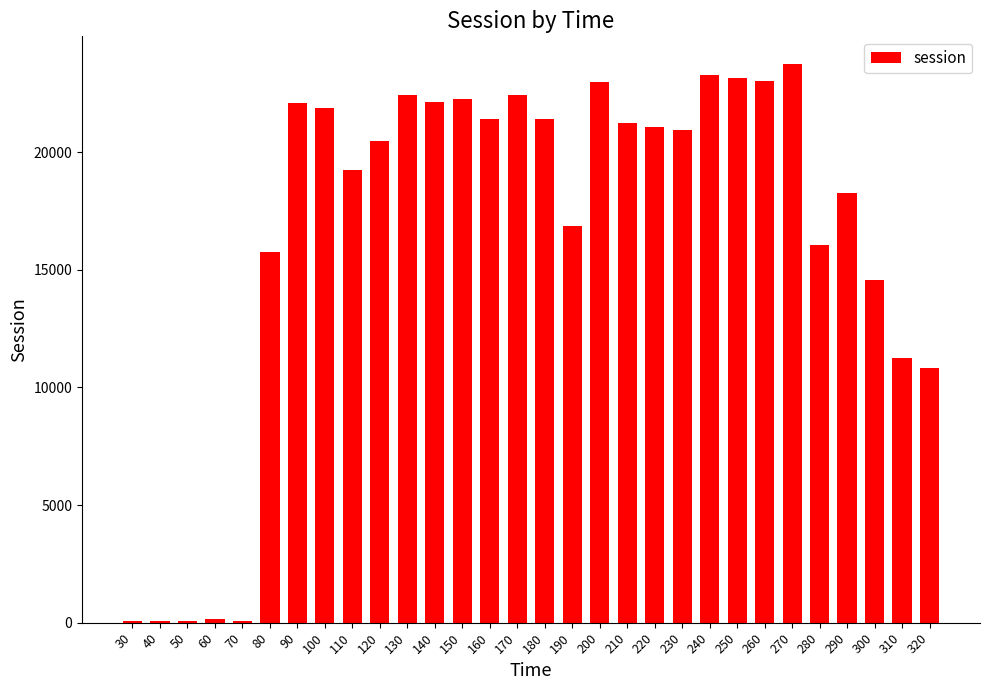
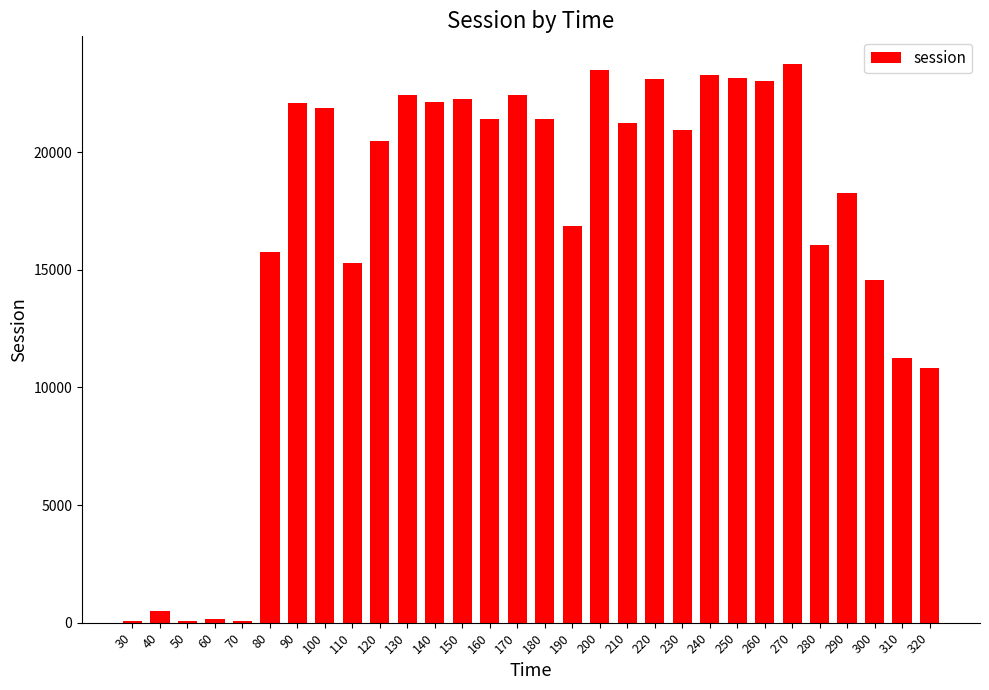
40: 100 -> 500
110: 19200 -> 15300
200: 23000 -> 23500
220: 21000 -> 23100
